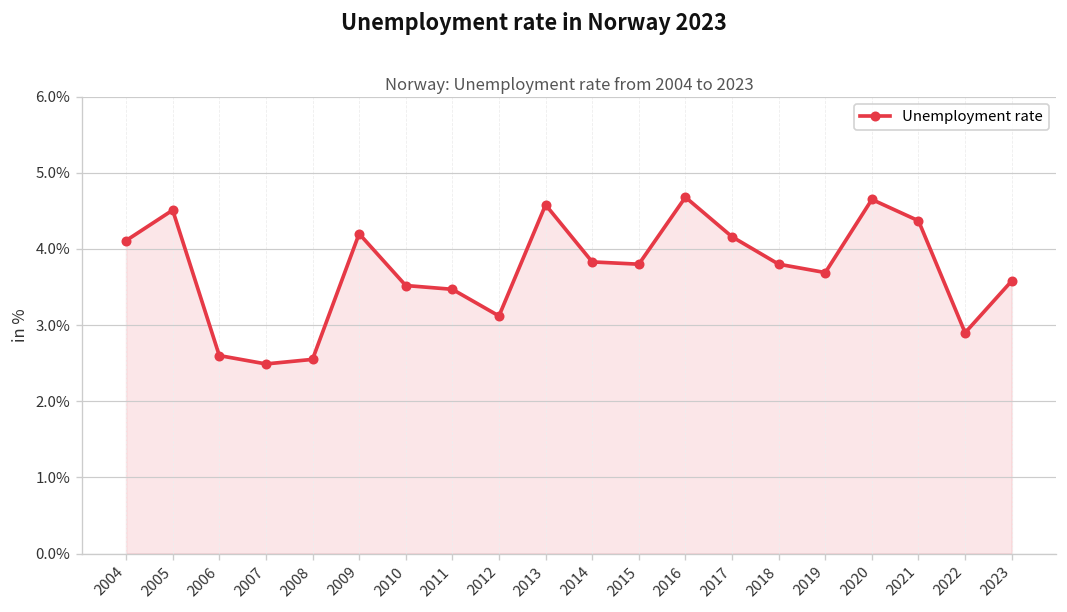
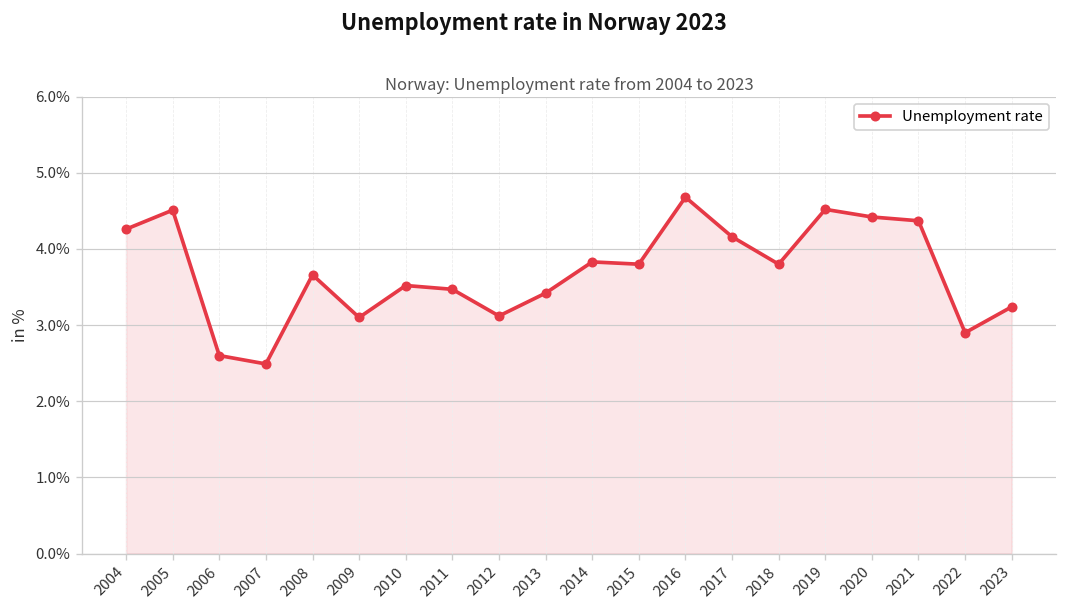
2004: 4.1% -> 4.3%
2008: 2.6% -> 3.7%
2009: 4.2% -> 3.1%
2013: 4.6% -> 3.4%
2019: 3.7% -> 4.5%
2020: 4.7% -> 4.4%
2023: 3.6% -> 3.2%
